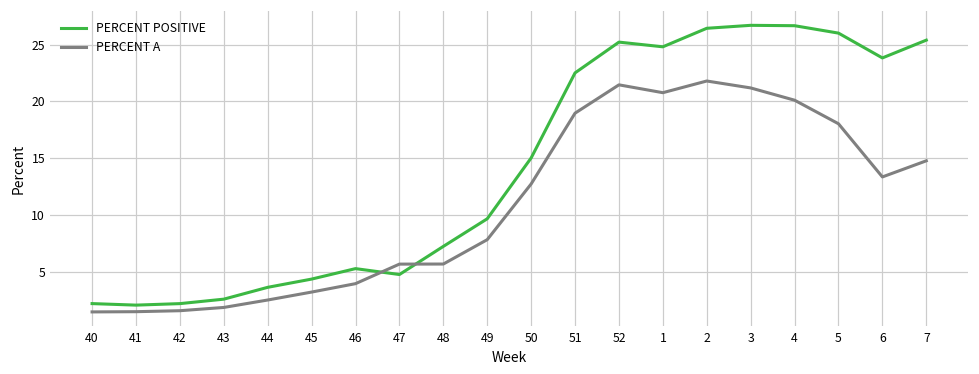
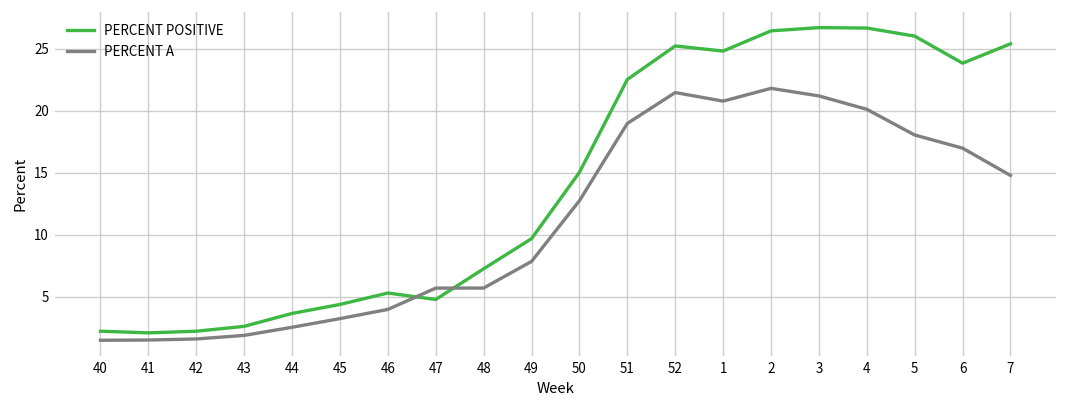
PERCENT A, 6: 13.4 -> 17.0
